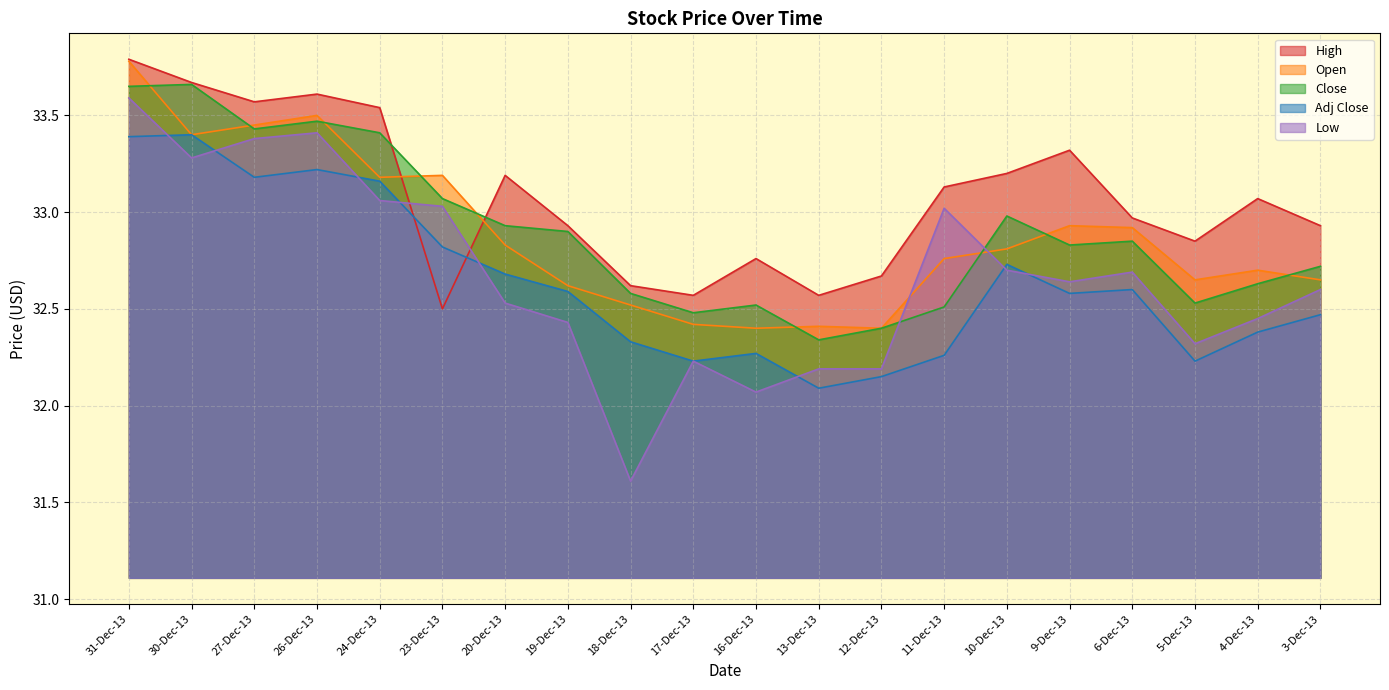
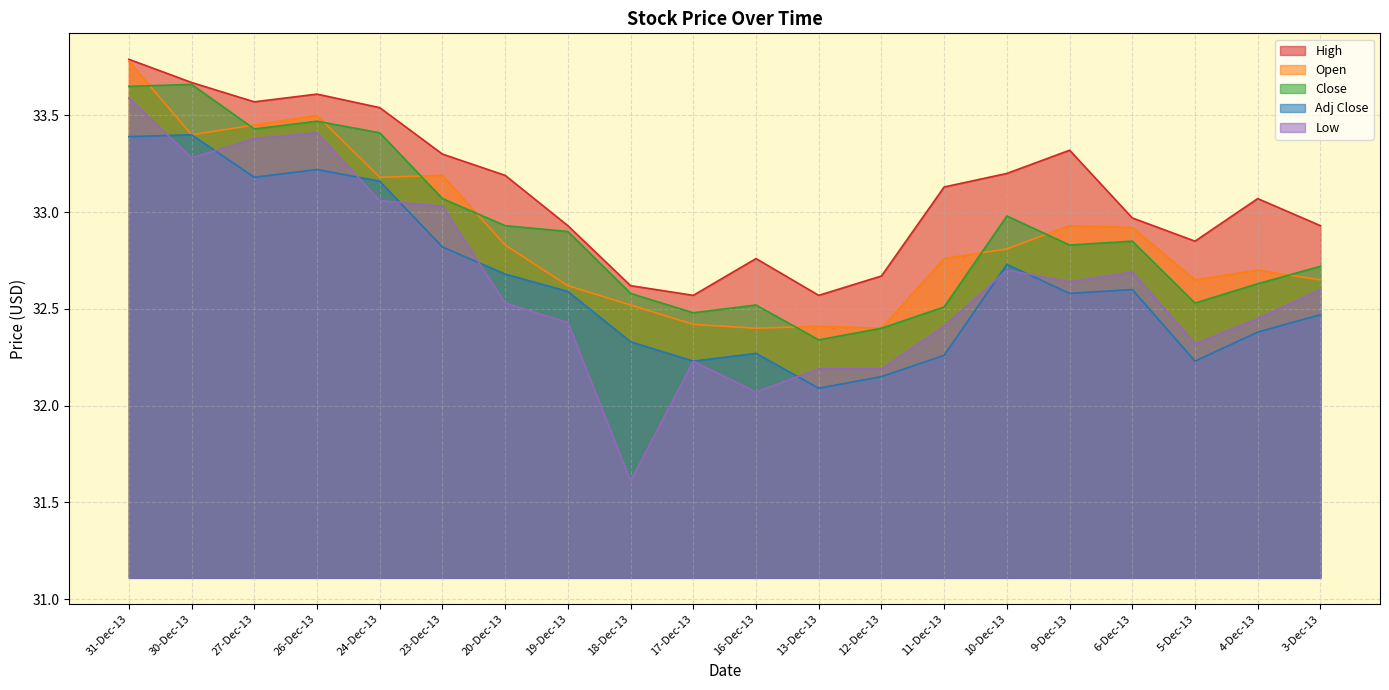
High, 23-Dec-13: 32.5 -> 33.3
Low, 11-Dec-13: 33.02 -> 32.41
